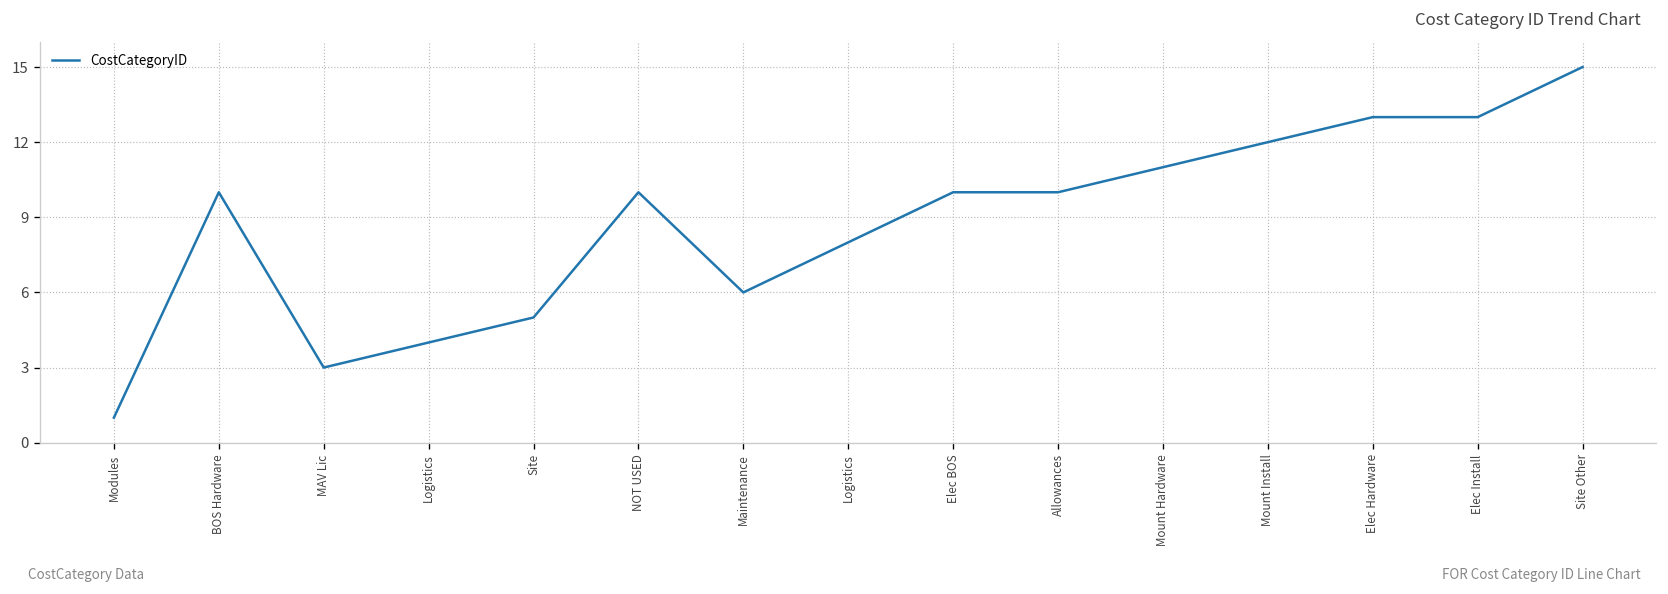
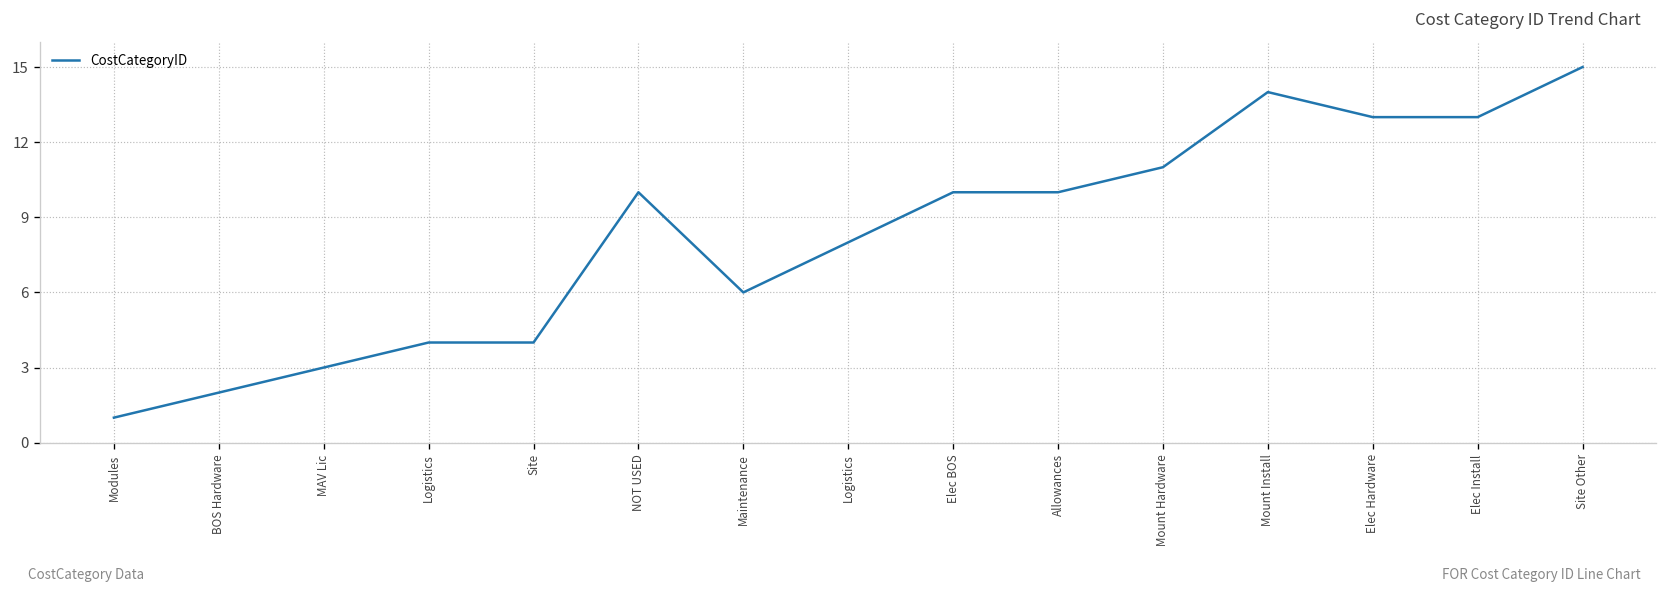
BOS Hardware: 10 -> 2
Site: 5 -> 4
Mount Install: 12 -> 14
